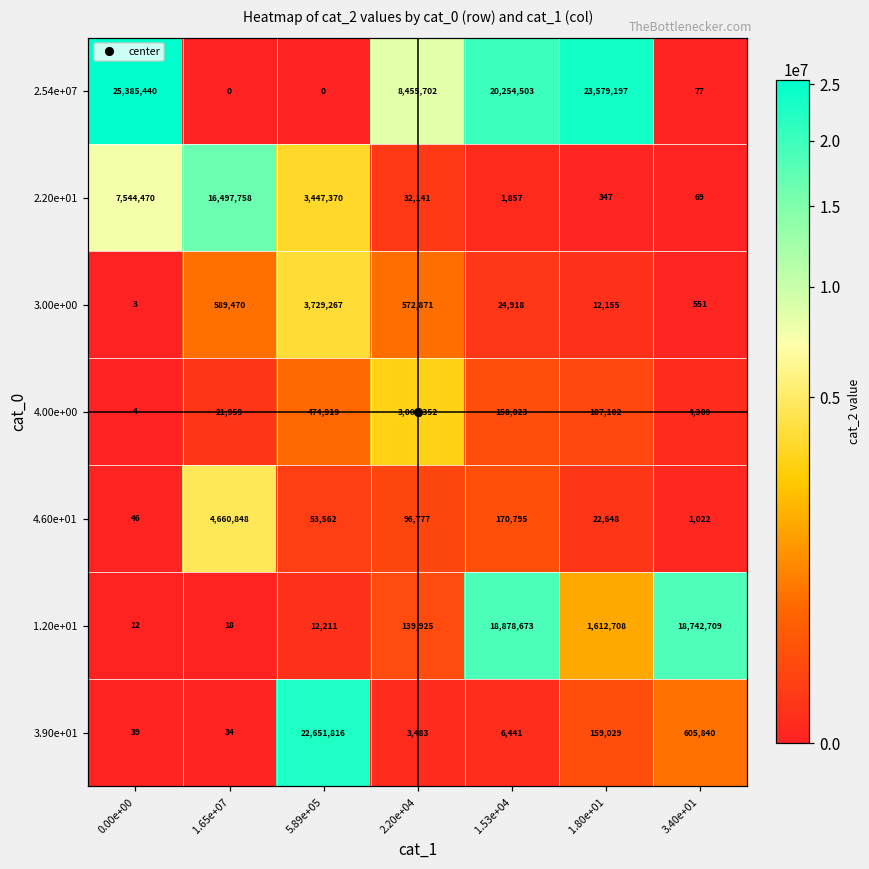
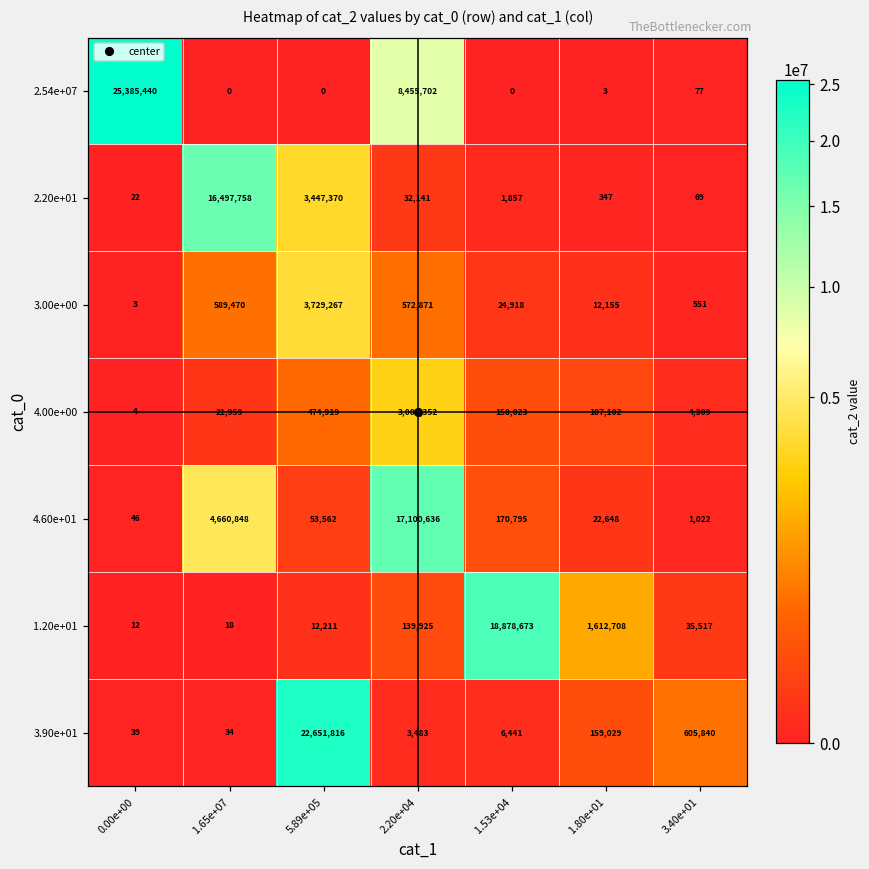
2.54e+07, 1.53e+04: 20,254,503 -> 0
2.54e+07, 1.80e+01: 23,579,197 -> 3
2.20e+01, 0.00e+00: 7,544,470 -> 22
4.60e+01, 2.20e+04: 96,777 -> 17,100,636
1.20e+01, 3.40e+01: 18,742,709 -> 35,517
